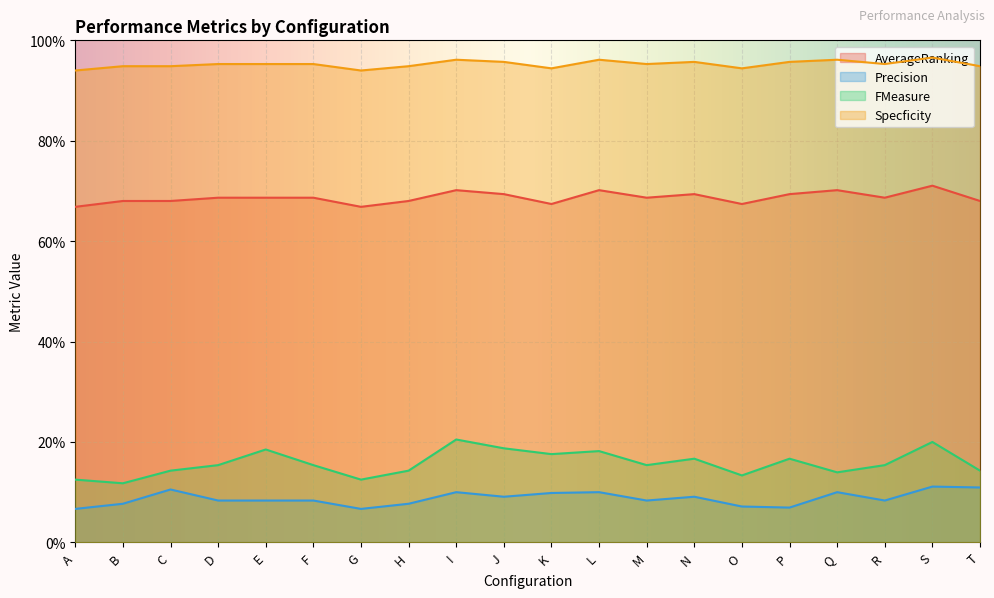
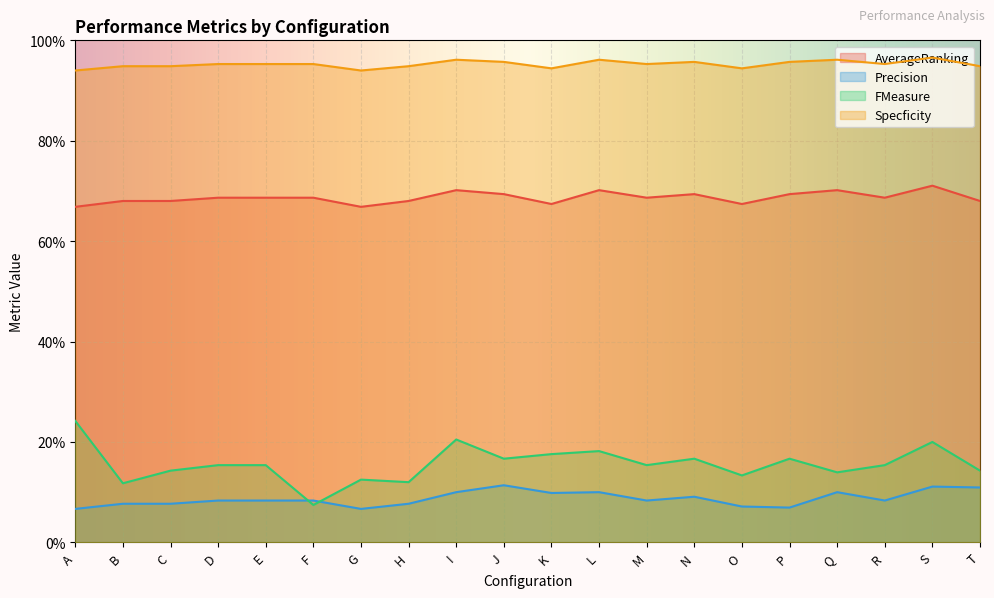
FMeasure, A: 13% -> 24%
Precision, C: 11% -> 8%
FMeasure, E: 19% -> 15%
FMeasure, F: 15% -> 7%
FMeasure, H: 14% -> 12%
Precision, J: 9% -> 11%
FMeasure, J: 19% -> 17%
